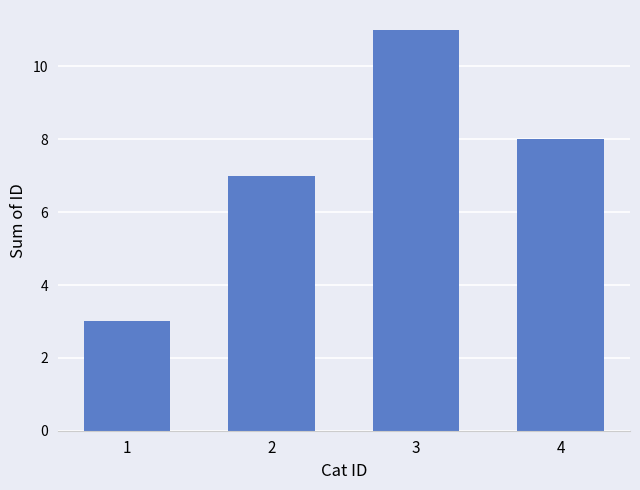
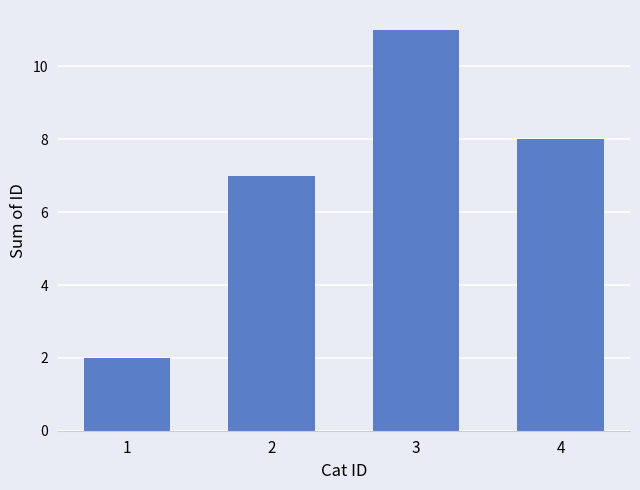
1: 3 -> 2
